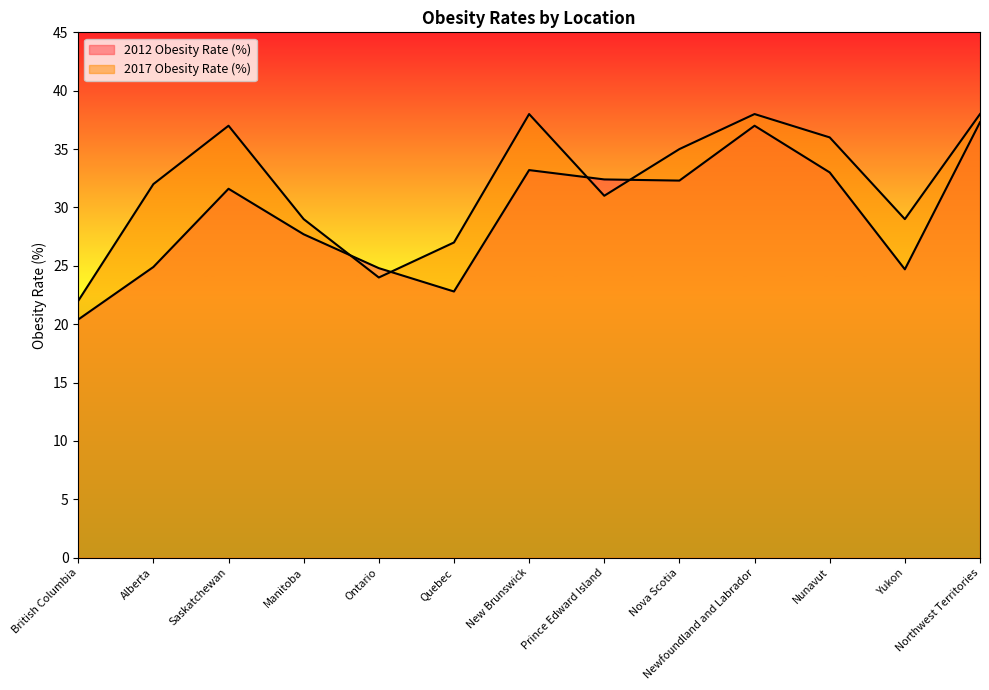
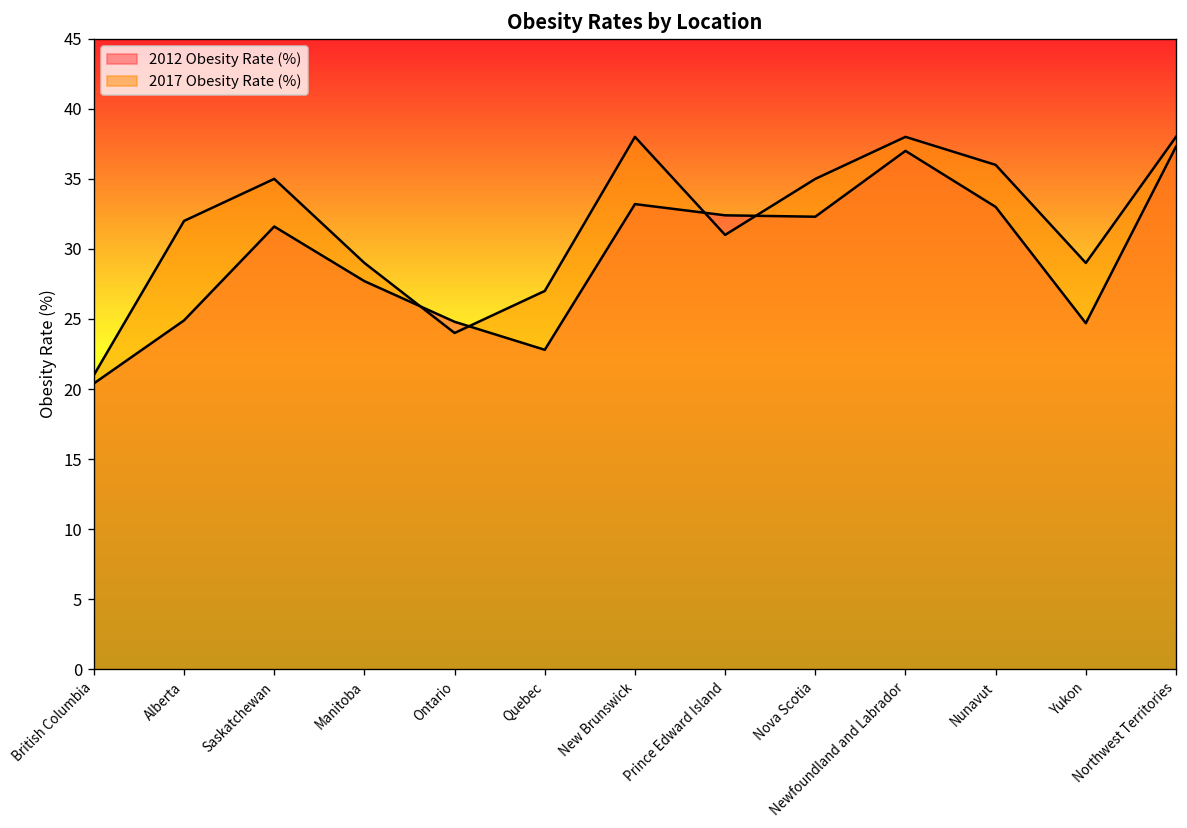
2017 Obesity Rate (%), British Columbia: 22 -> 21
2017 Obesity Rate (%), Saskatchewan: 37 -> 35
